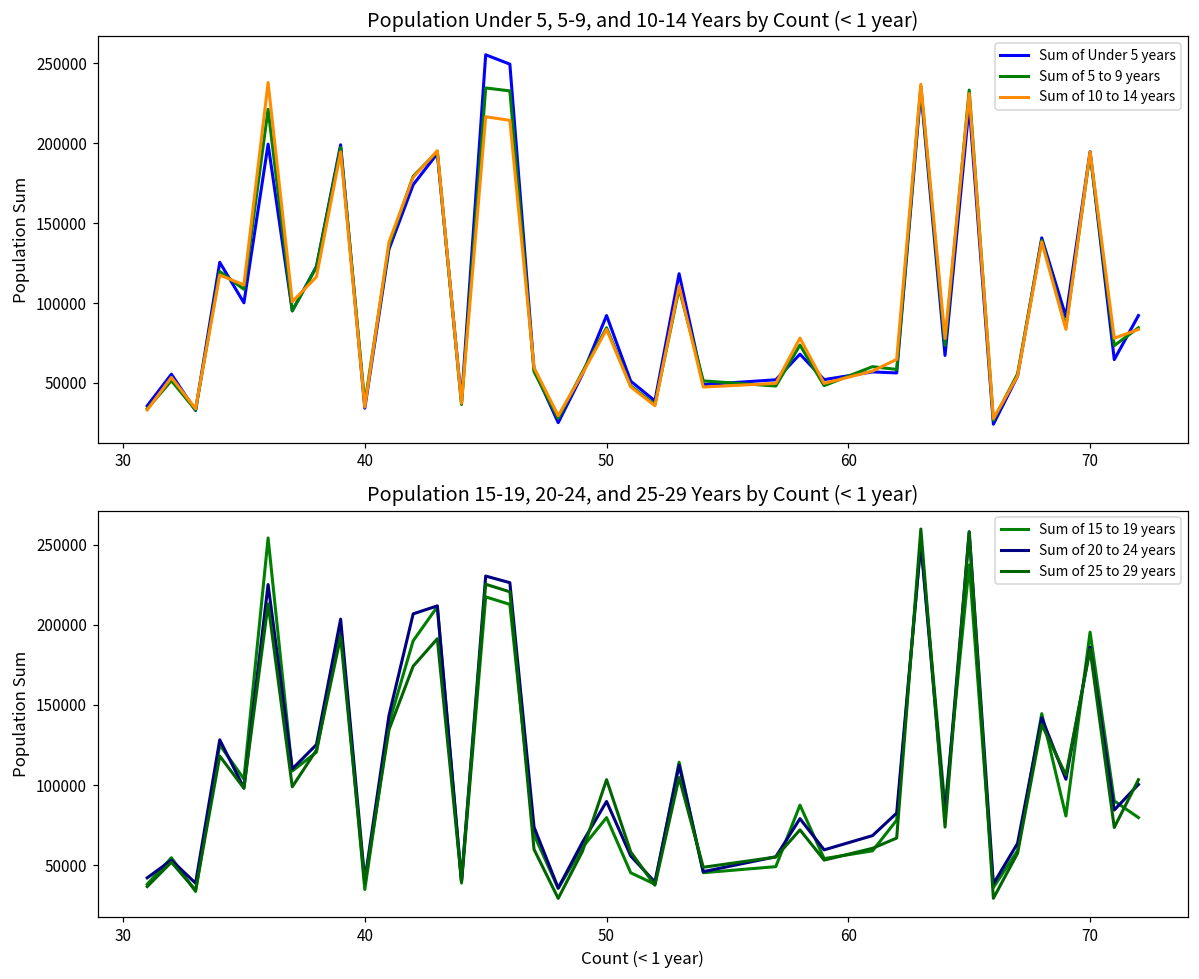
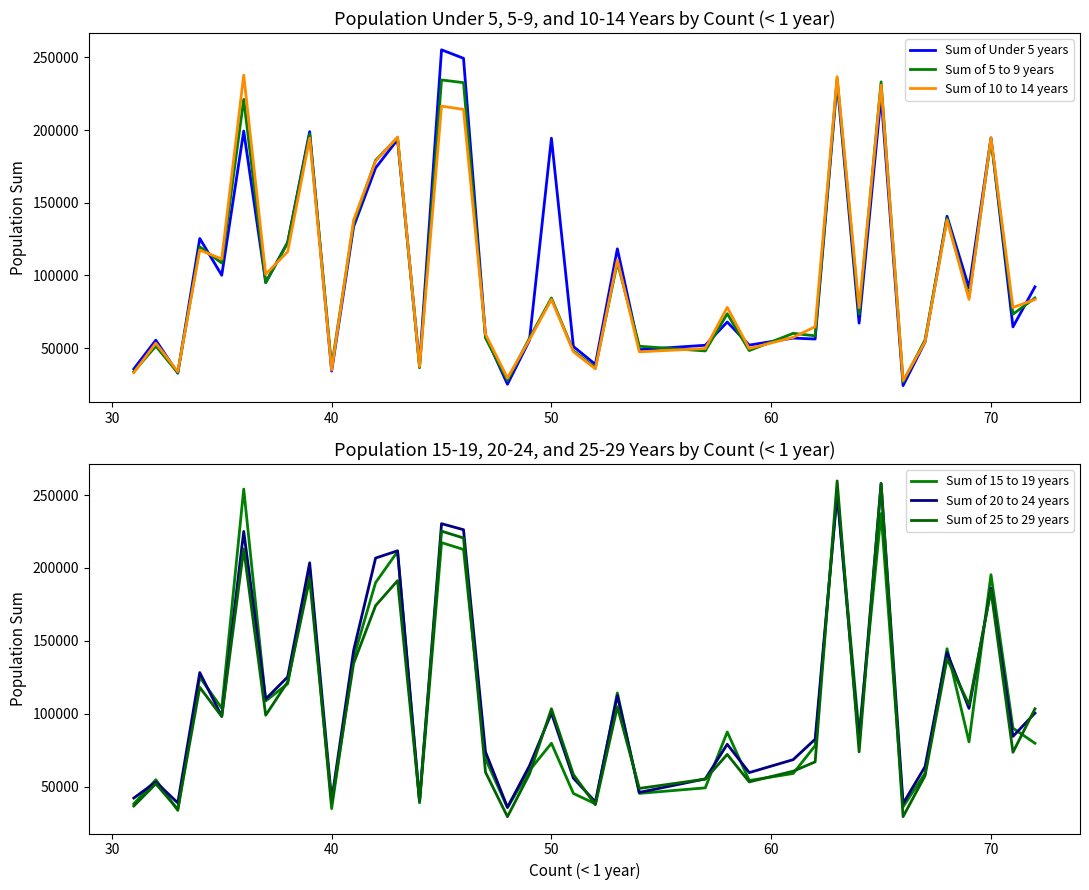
Population Under 5, 5-9, and 10-14 Years by Count (< 1 year), Sum of Under 5 years, 50: 92000 -> 194000
Population 15-19, 20-24, and 25-29 Years by Count (< 1 year), Sum of 20 to 24 years, 50: 90000 -> 100000
